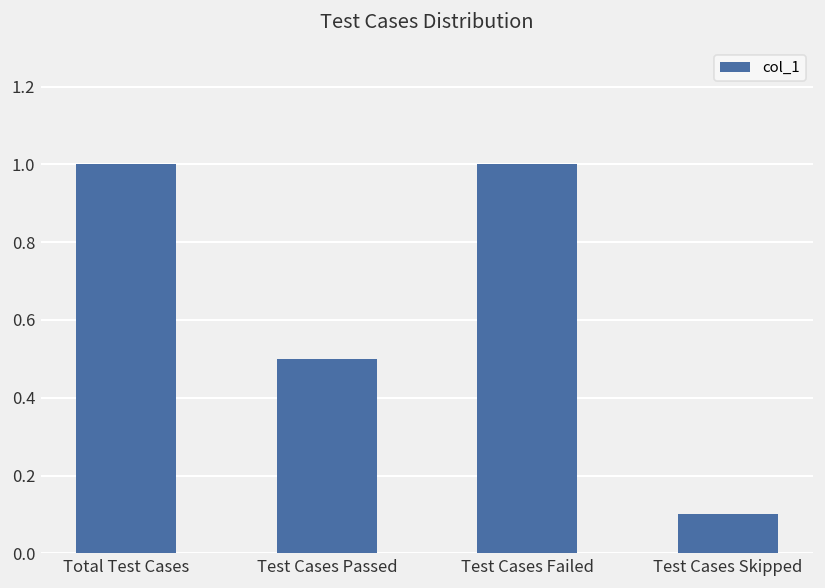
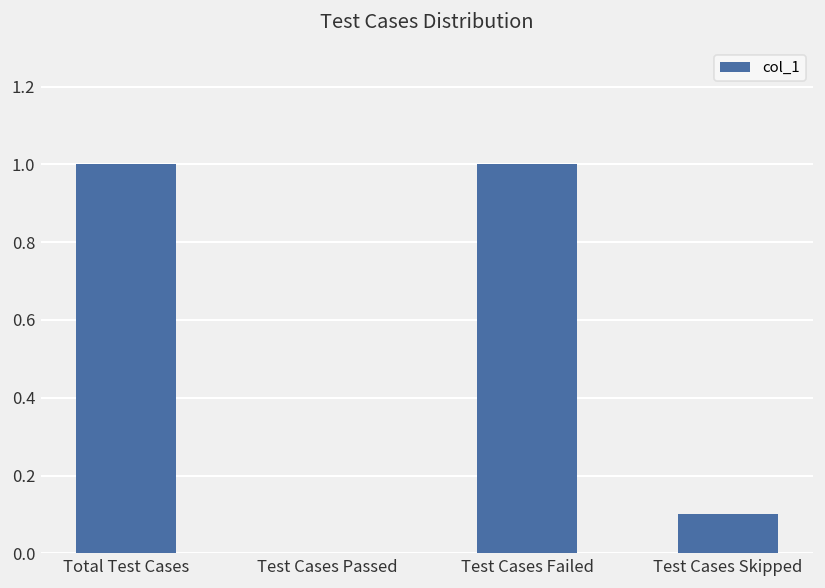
Test Cases Passed: 0.5 -> 0.0
